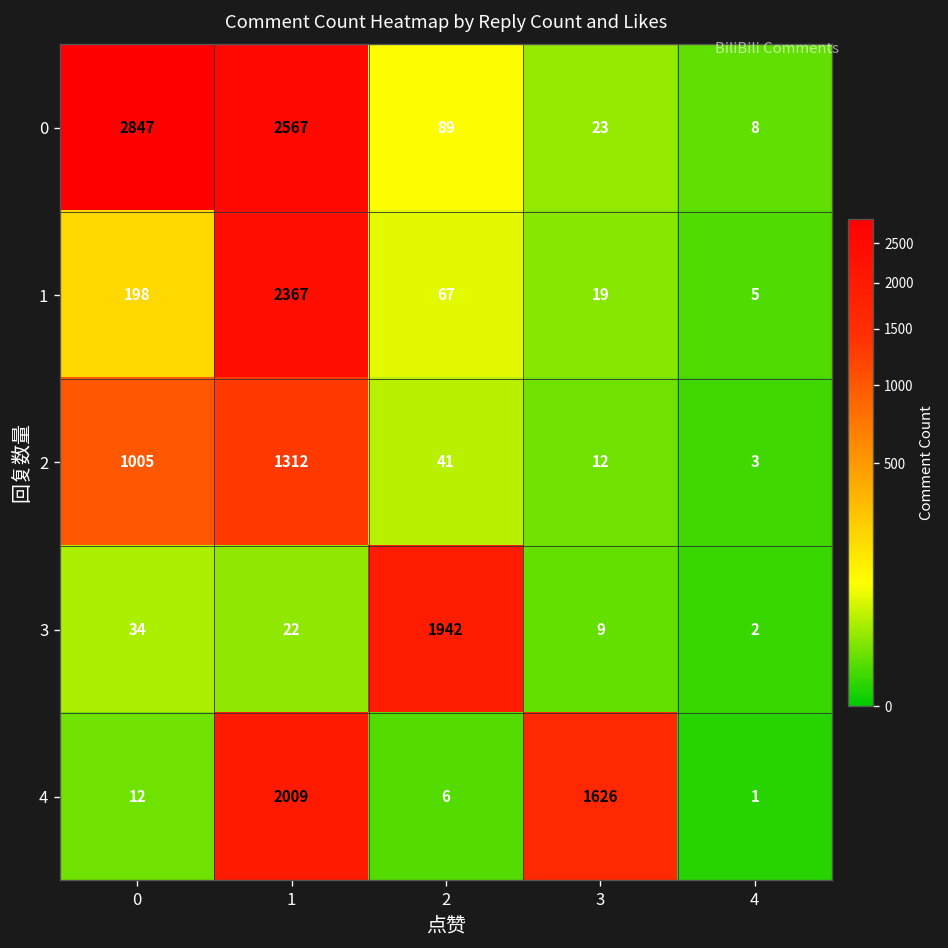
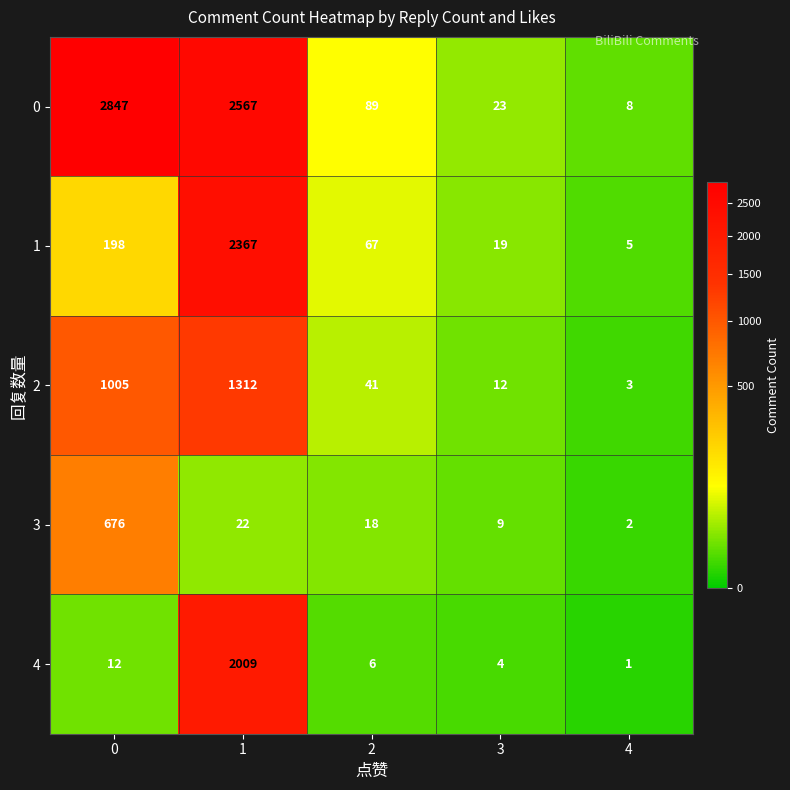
3, 0: 34 -> 676
3, 2: 1942 -> 18
4, 3: 1626 -> 4
